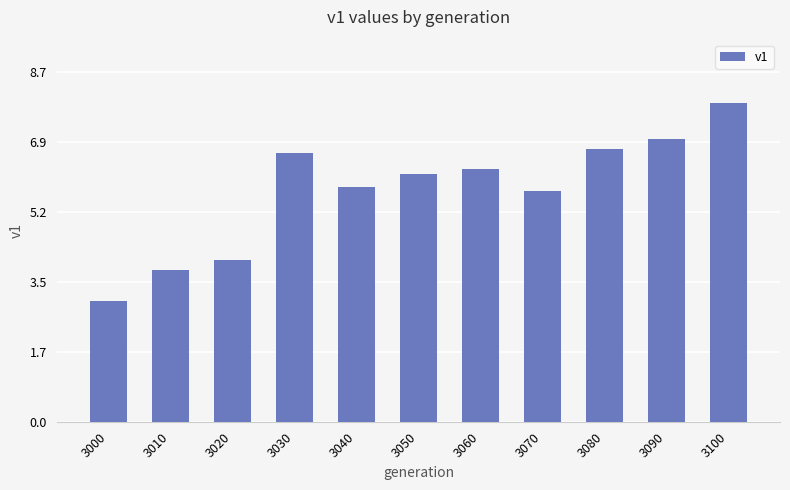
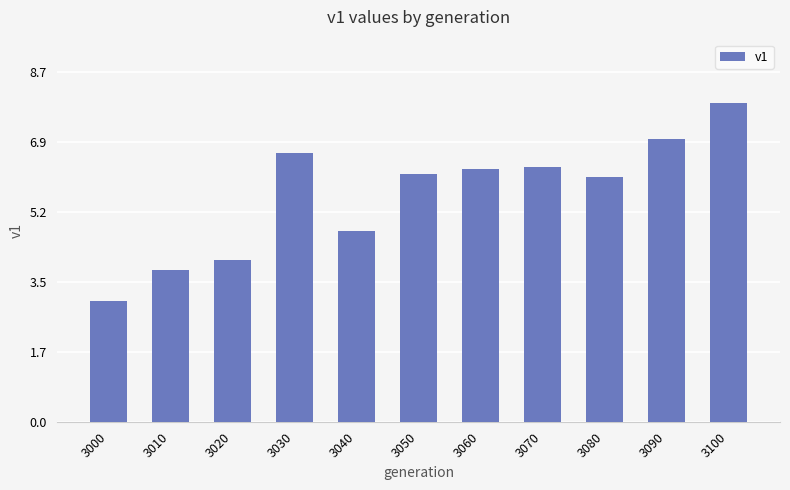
3040: 5.8 -> 4.7
3070: 5.7 -> 6.3
3080: 6.8 -> 6.0
